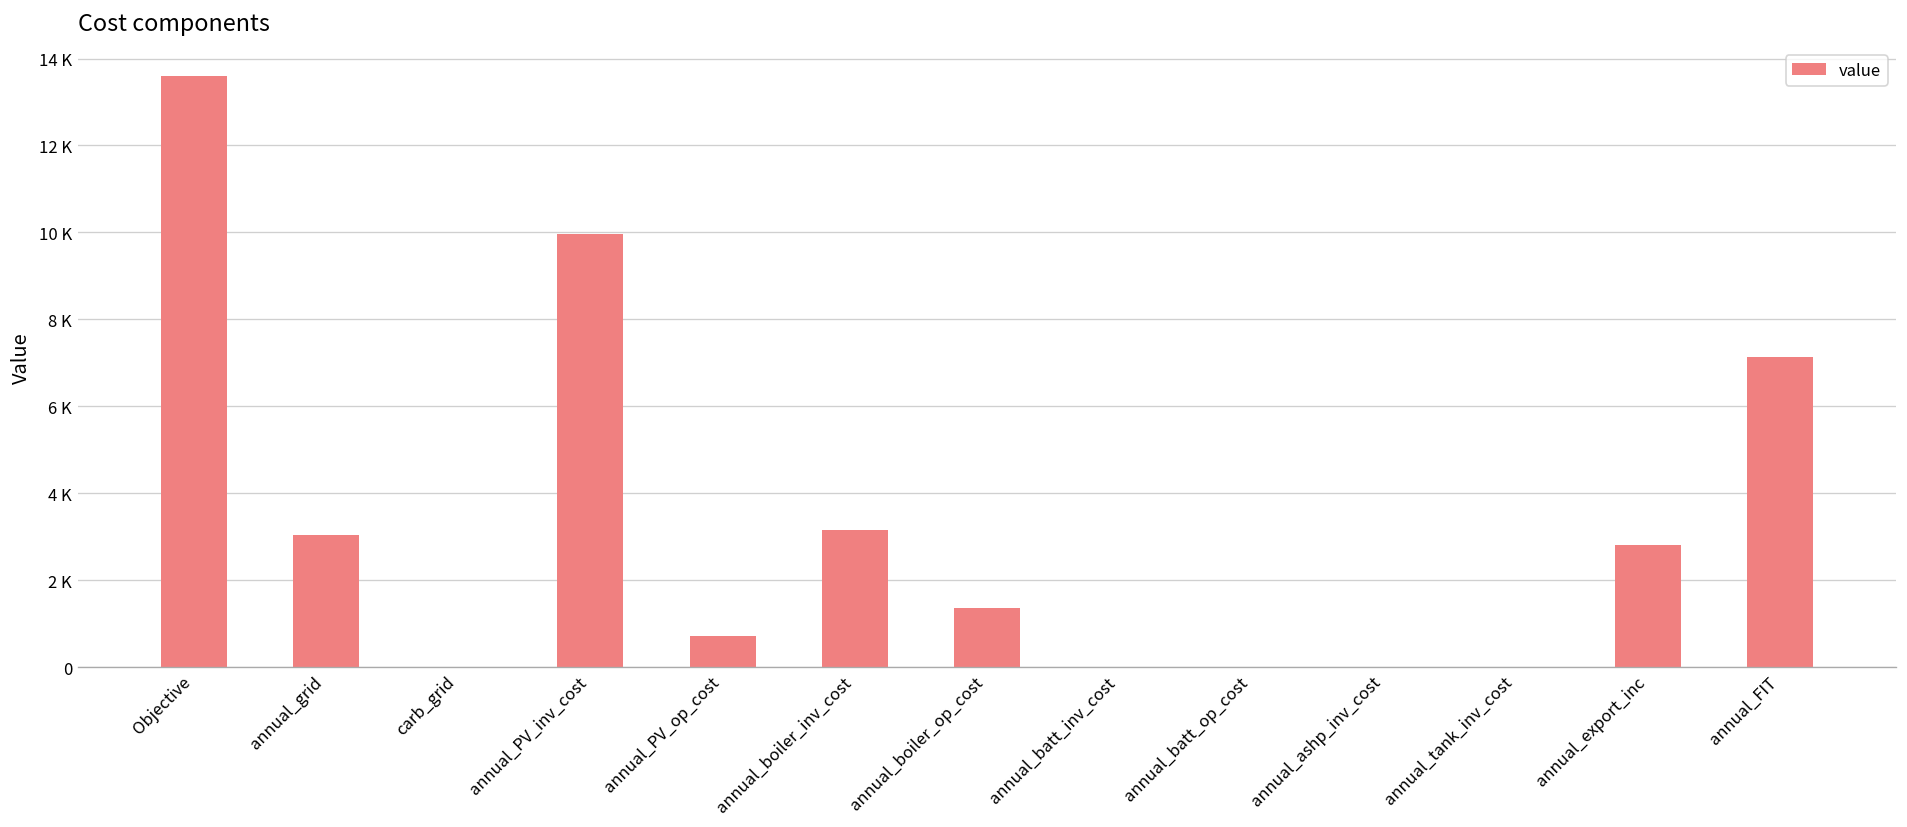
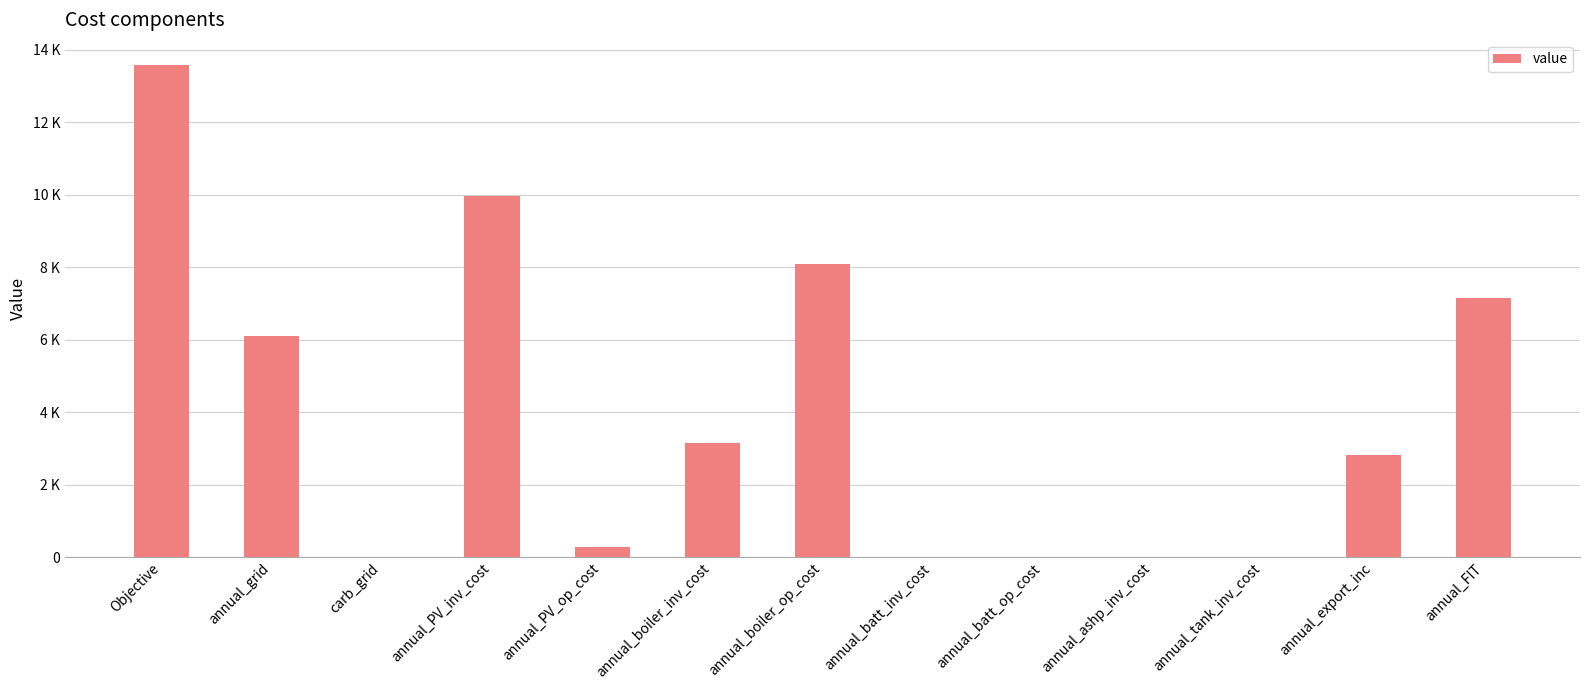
annual_grid: 3000 -> 6100
annual_PV_op_cost: 700 -> 300
annual_boiler_op_cost: 1400 -> 8100
